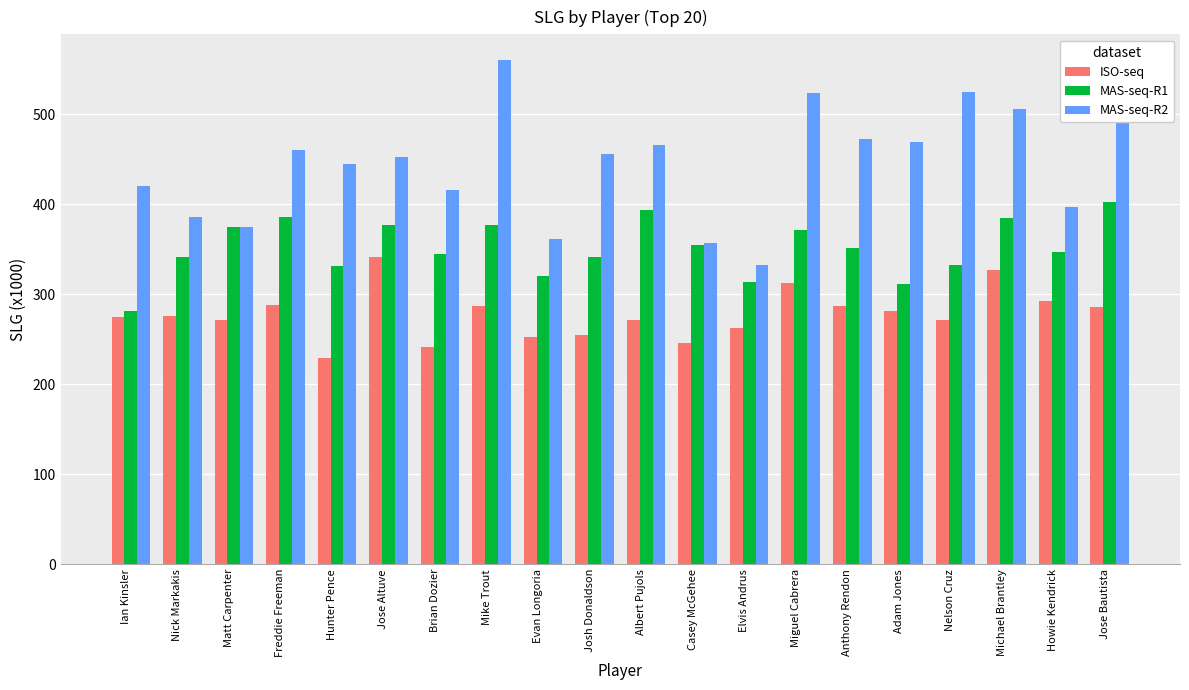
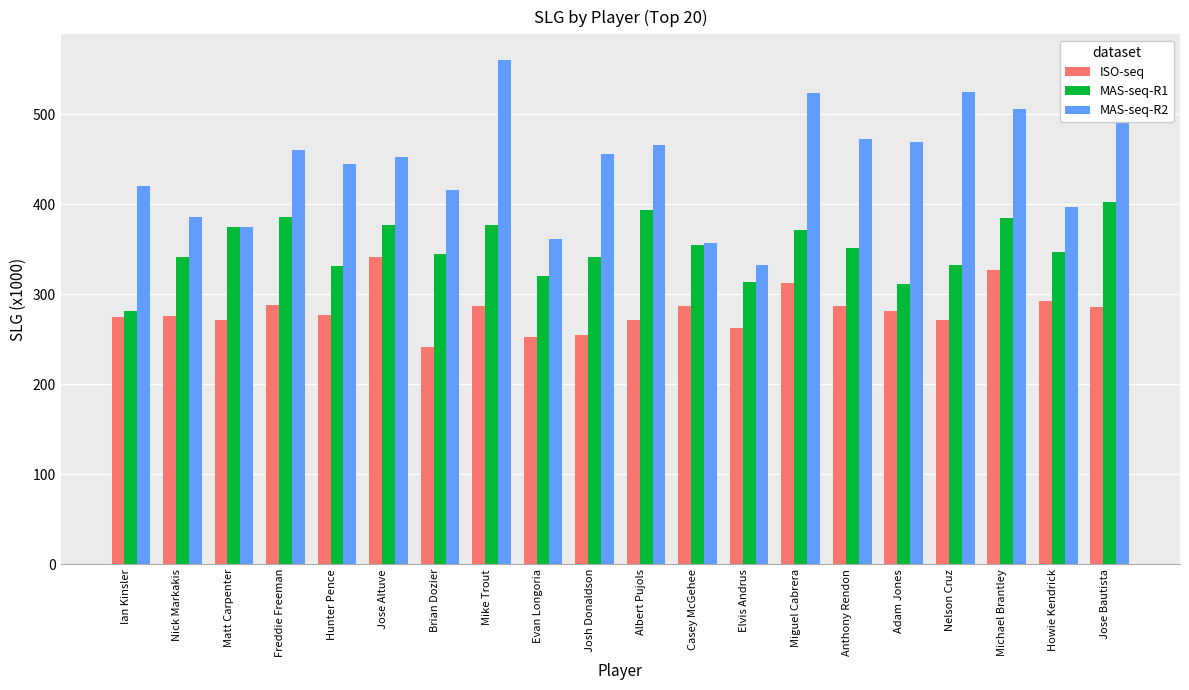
ISO-seq, Hunter Pence: 230 -> 280
ISO-seq, Casey McGehee: 250 -> 290
